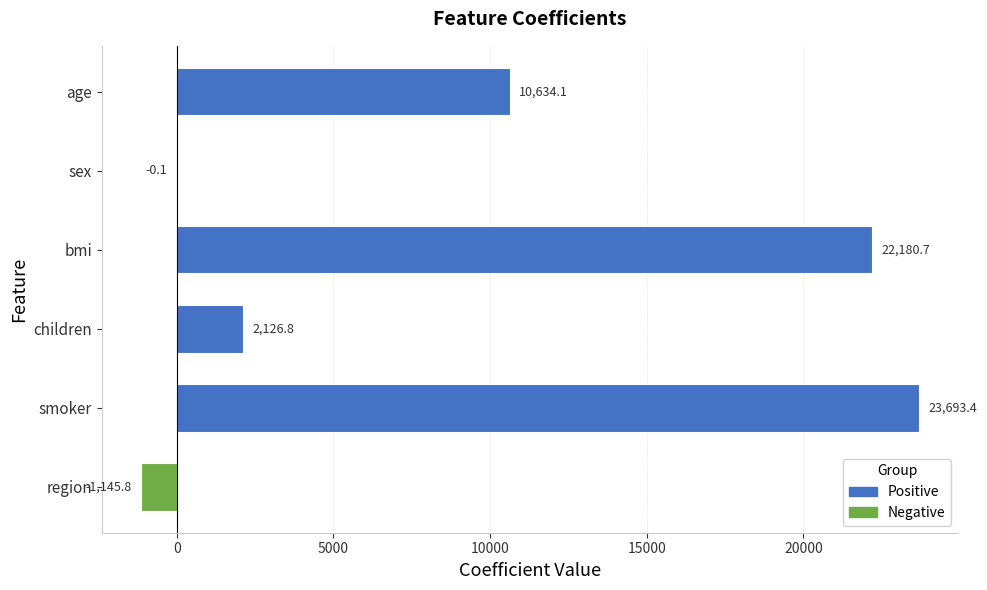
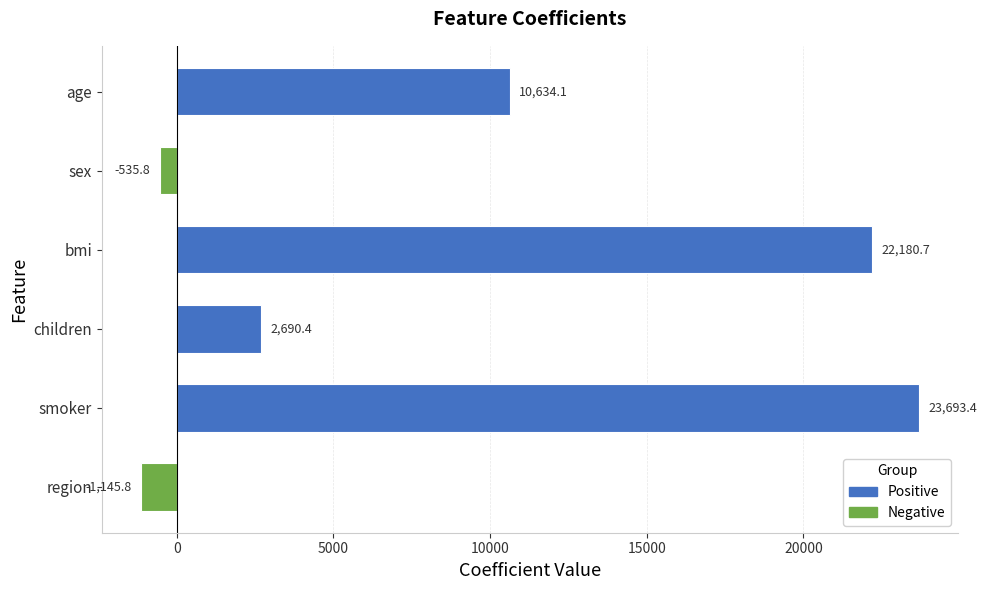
sex: -0.1 -> -535.8
children: 2,126.8 -> 2,690.4
